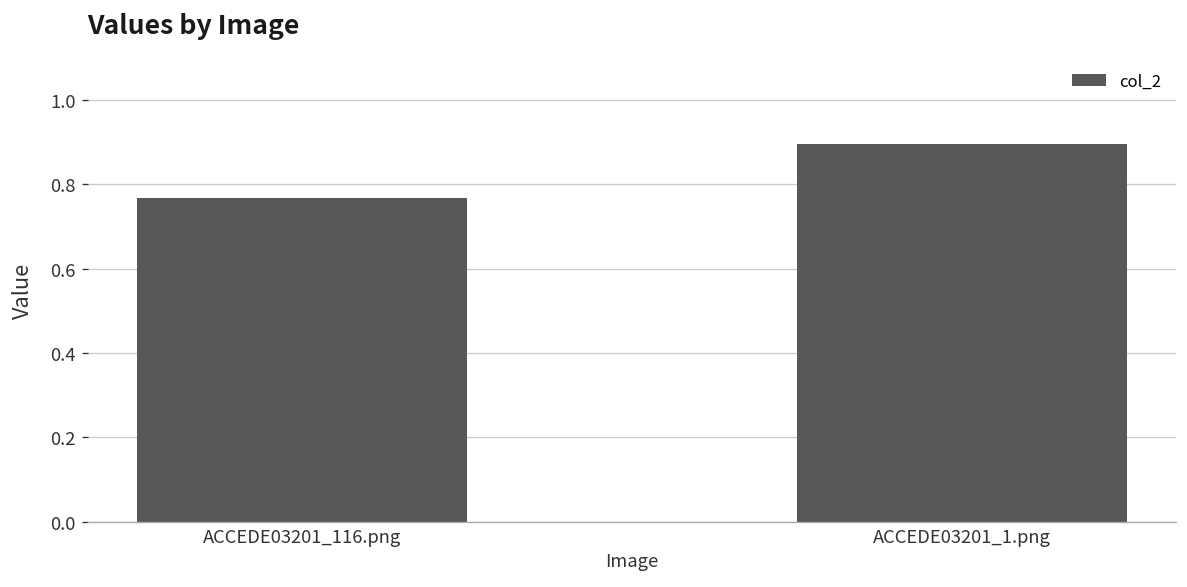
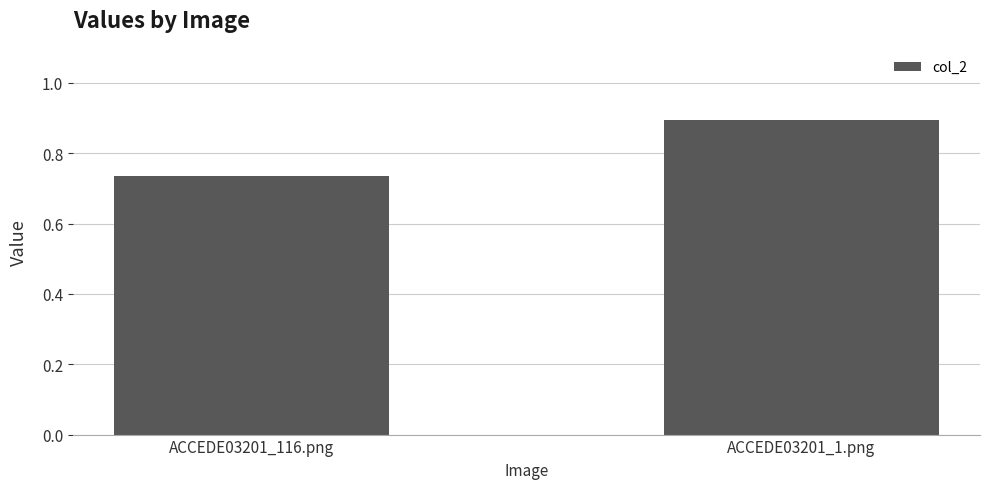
ACCEDE03201_116.png: 0.77 -> 0.74
